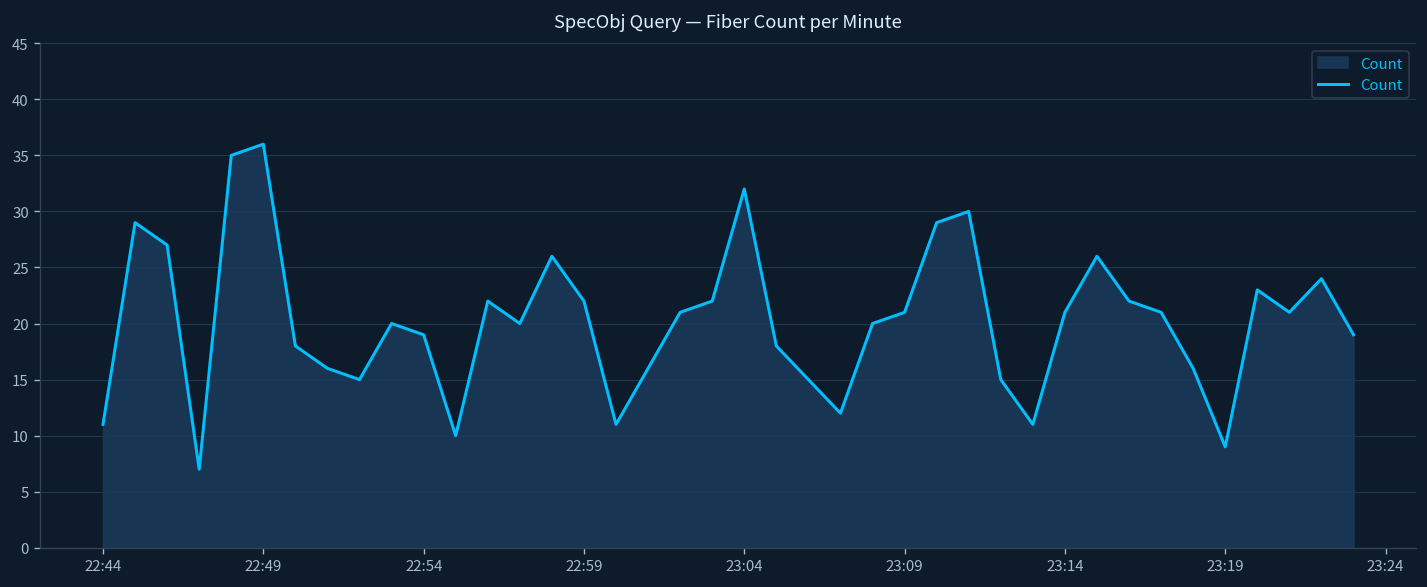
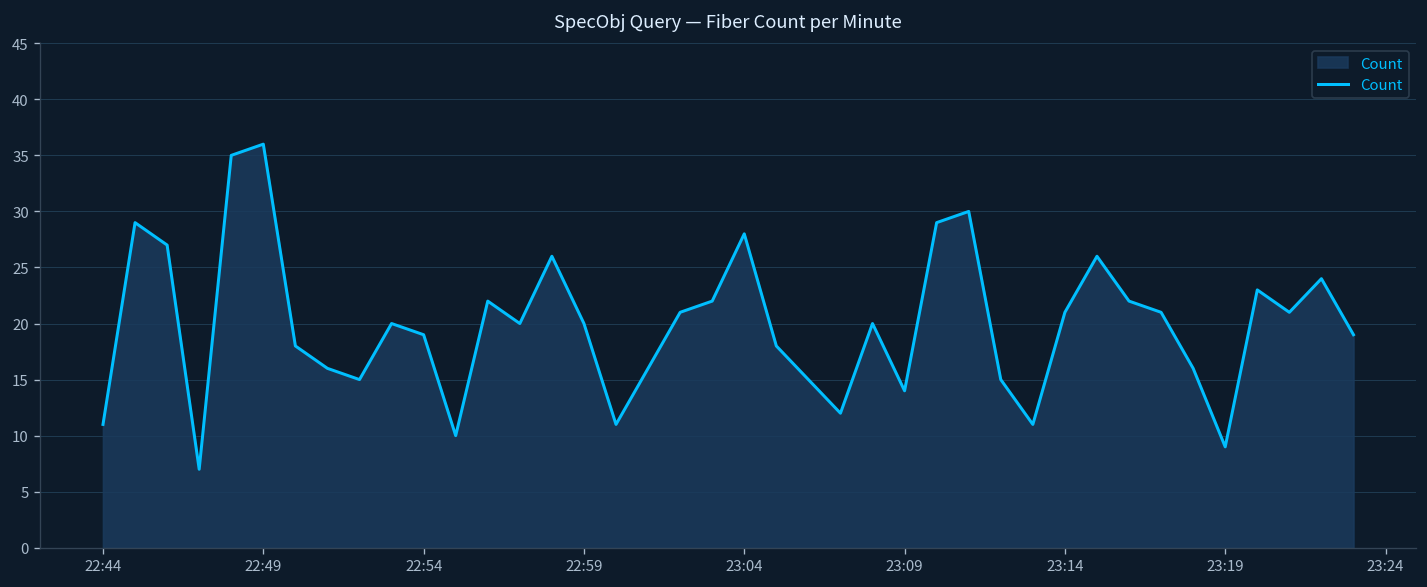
22:59: 22 -> 20
23:04: 32 -> 28
23:09: 21 -> 14
